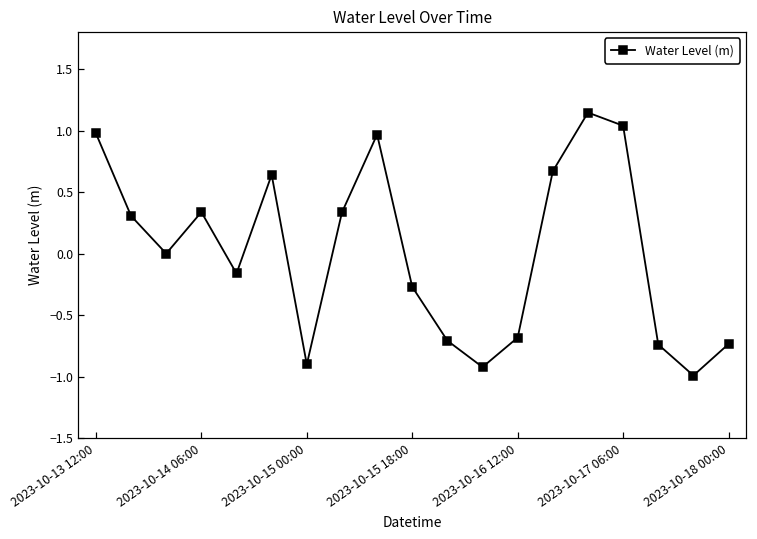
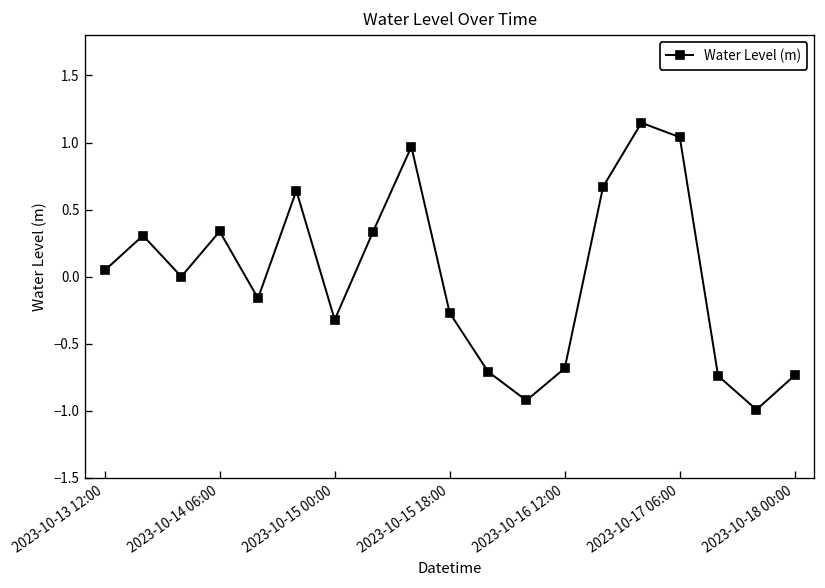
2023-10-13 12:00: 0.98 -> 0.05
2023-10-15 00:00: -0.90 -> -0.32
